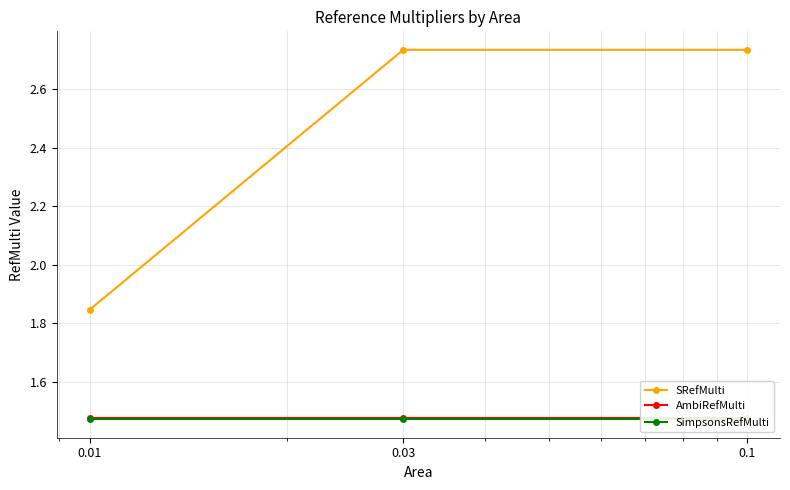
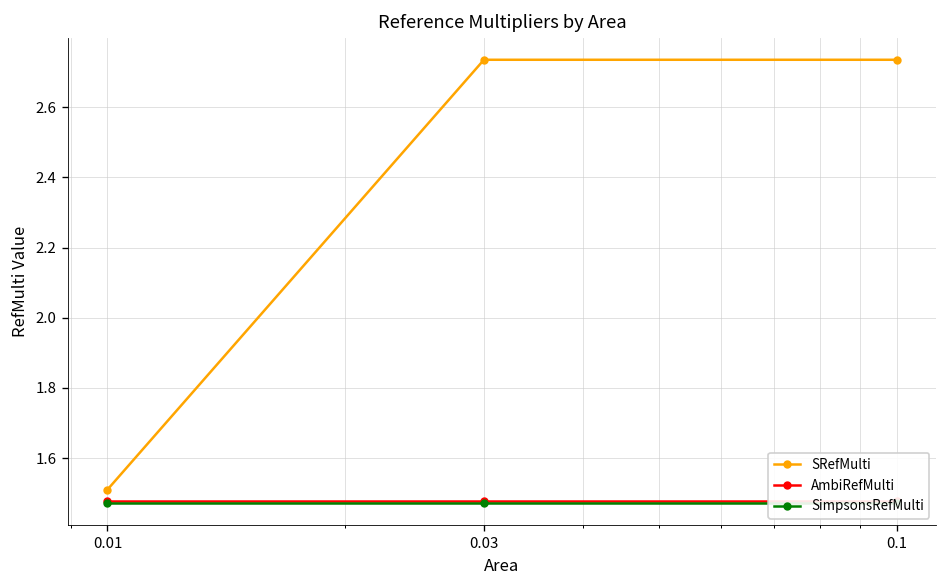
SRefMulti, 0.01: 1.85 -> 1.51
